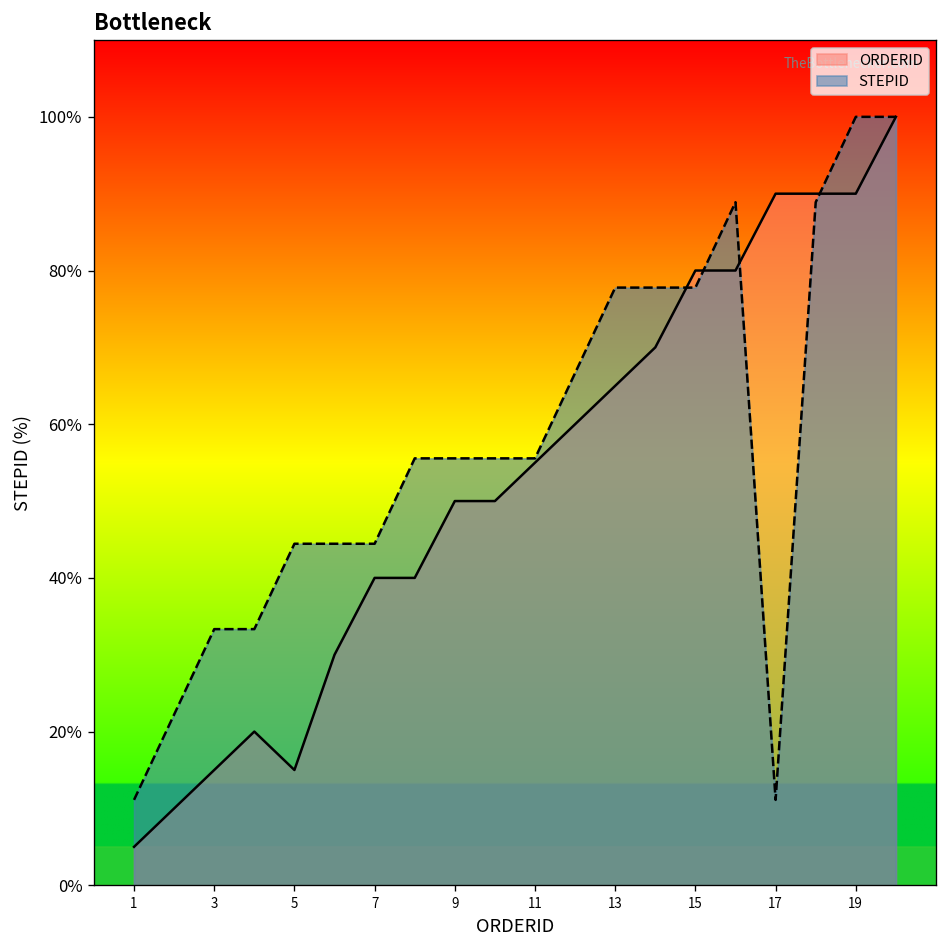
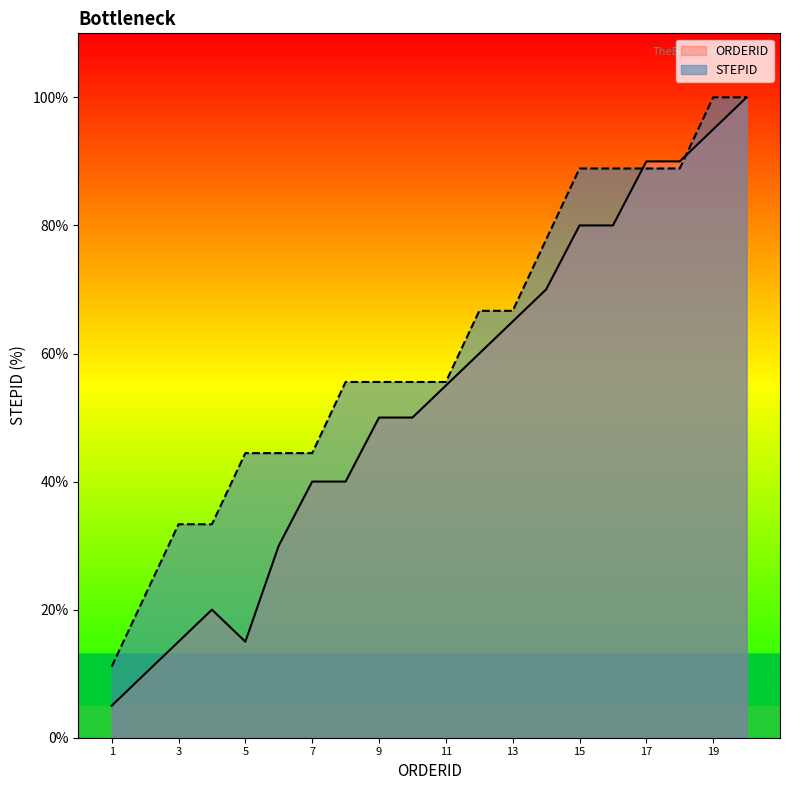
STEPID, 13: 78% -> 67%
STEPID, 15: 78% -> 89%
STEPID, 17: 11% -> 89%
ORDERID, 19: 90% -> 95%
